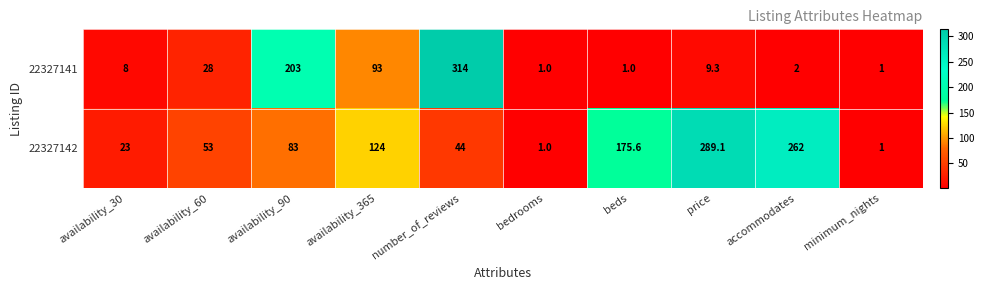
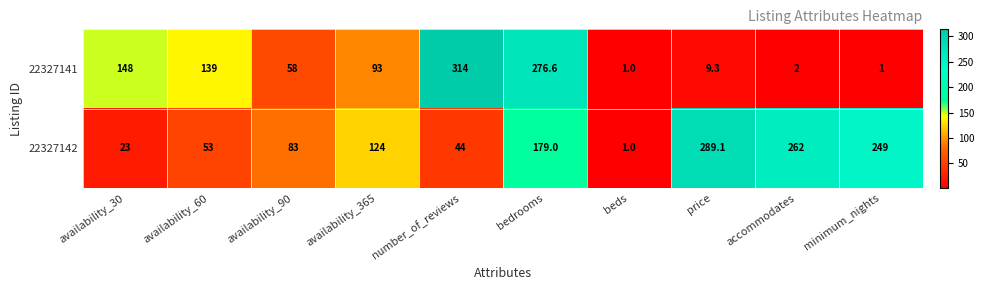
22327141, availability_30: 8 -> 148
22327141, availability_60: 28 -> 139
22327141, availability_90: 203 -> 58
22327141, bedrooms: 1.0 -> 276.6
22327142, bedrooms: 1.0 -> 179.0
22327142, beds: 175.6 -> 1.0
22327142, minimum_nights: 1 -> 249
